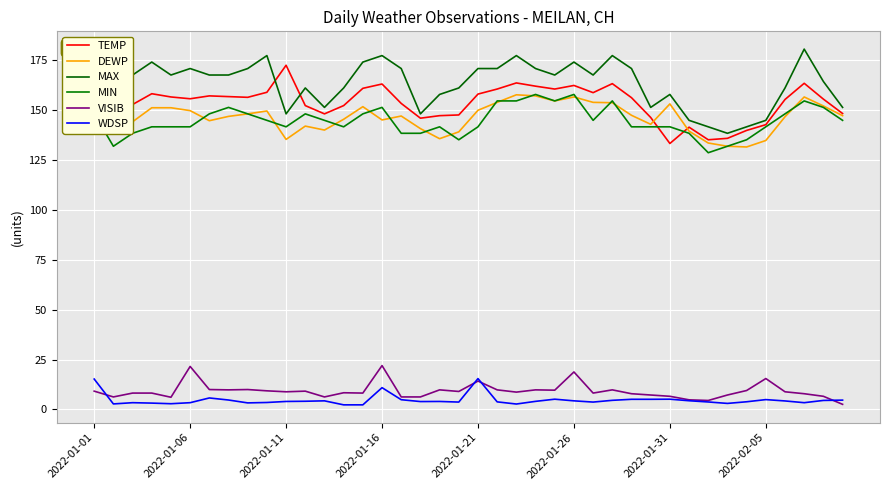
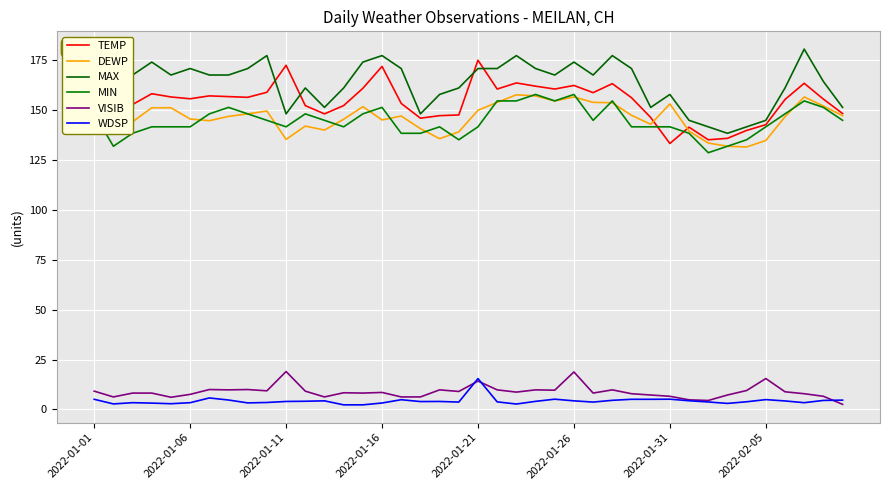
WDSP, 2022-01-01: 15 -> 5
DEWP, 2022-01-06: 150 -> 145
VISIB, 2022-01-06: 22 -> 8
VISIB, 2022-01-11: 9 -> 19
TEMP, 2022-01-16: 163 -> 172
VISIB, 2022-01-16: 22 -> 9
WDSP, 2022-01-16: 11 -> 3
TEMP, 2022-01-21: 158 -> 175
